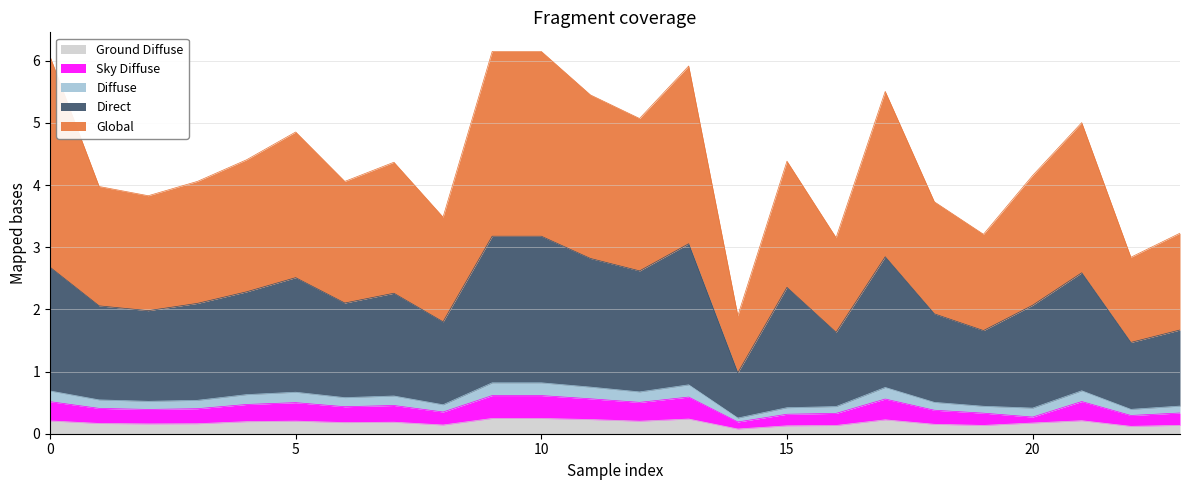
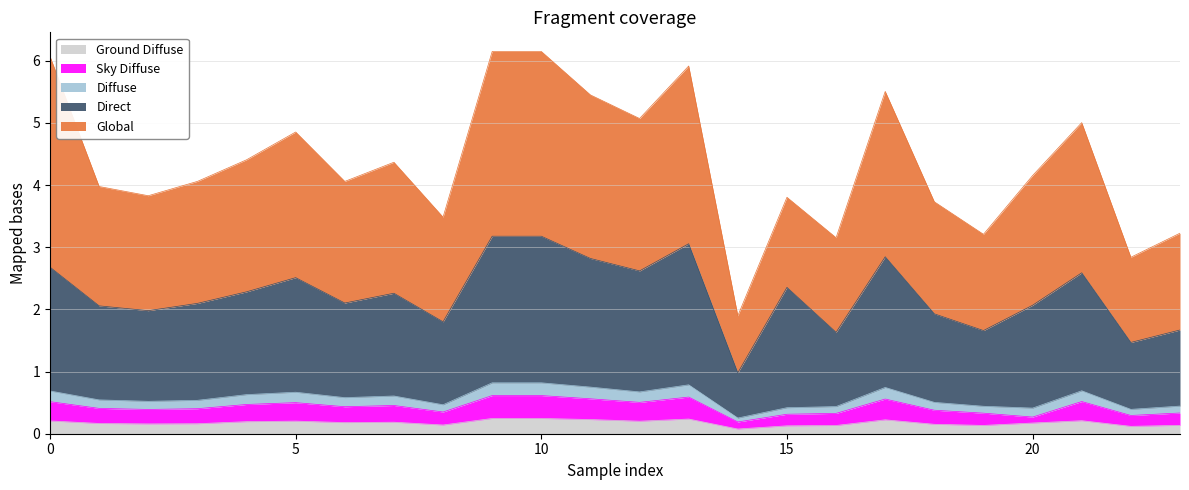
Global, 15: 2.0 -> 1.4
